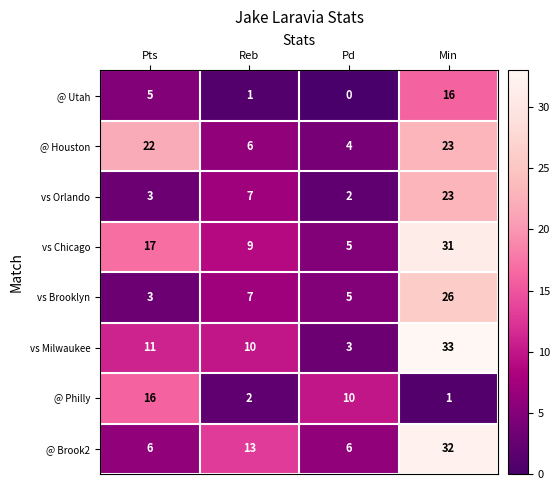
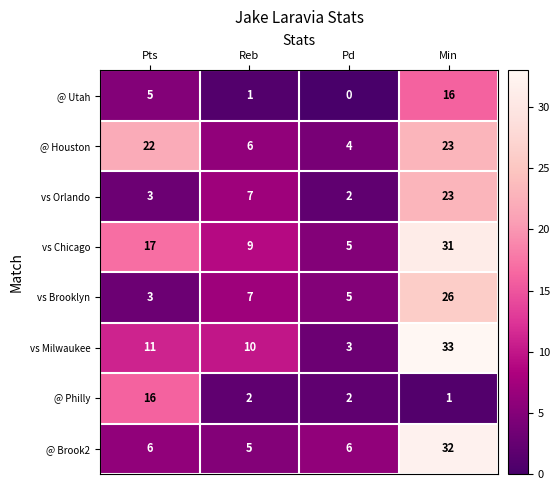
@ Philly, Pd: 10 -> 2
@ Brook2, Reb: 13 -> 5
